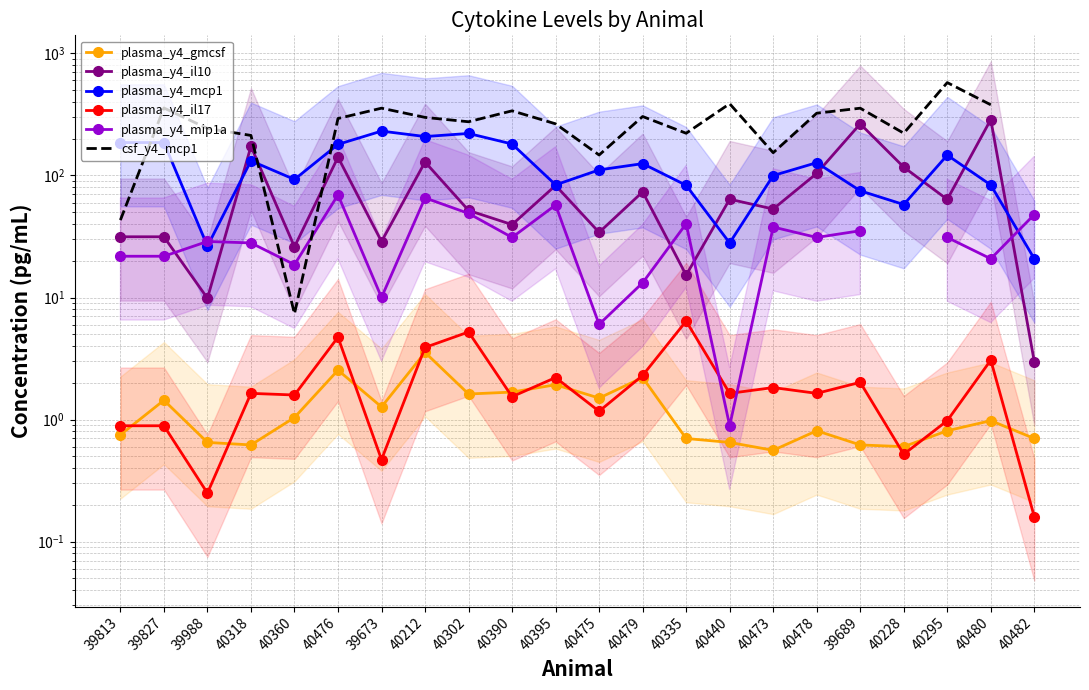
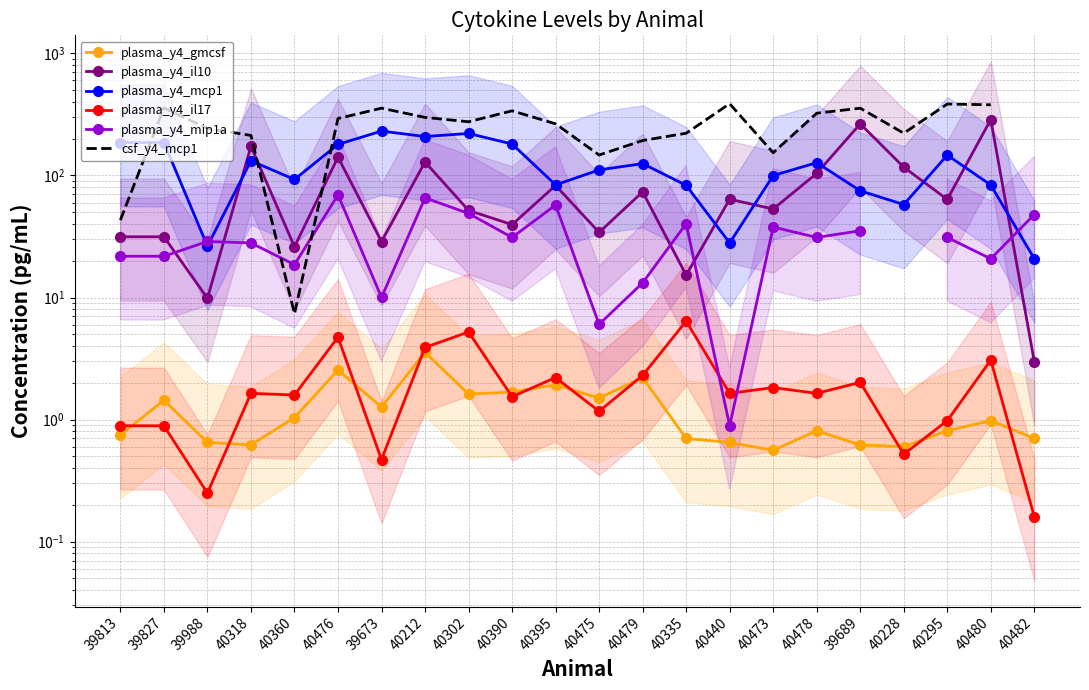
csf_y4_mcp1, 40479: 300 -> 190
csf_y4_mcp1, 40295: 600 -> 380
